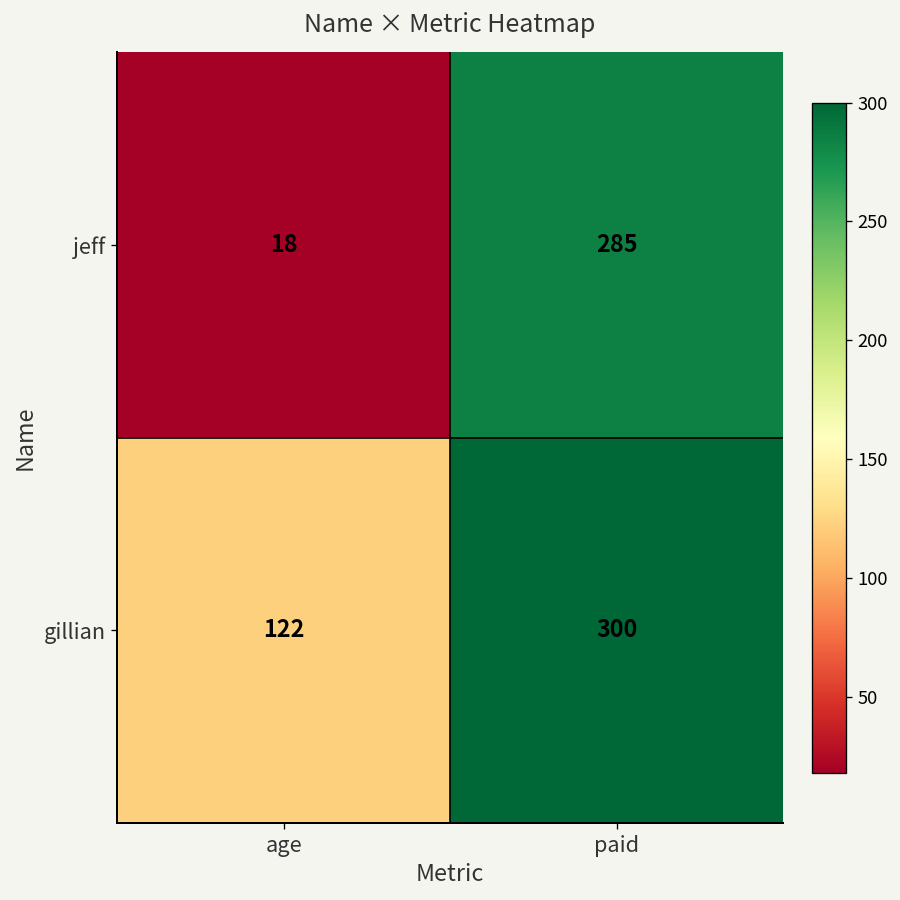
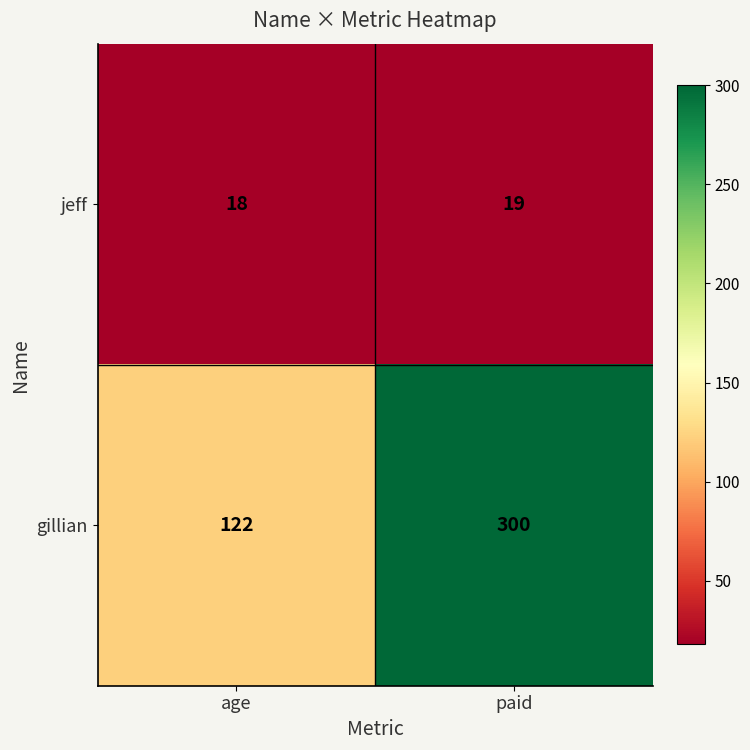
jeff, paid: 285 -> 19
